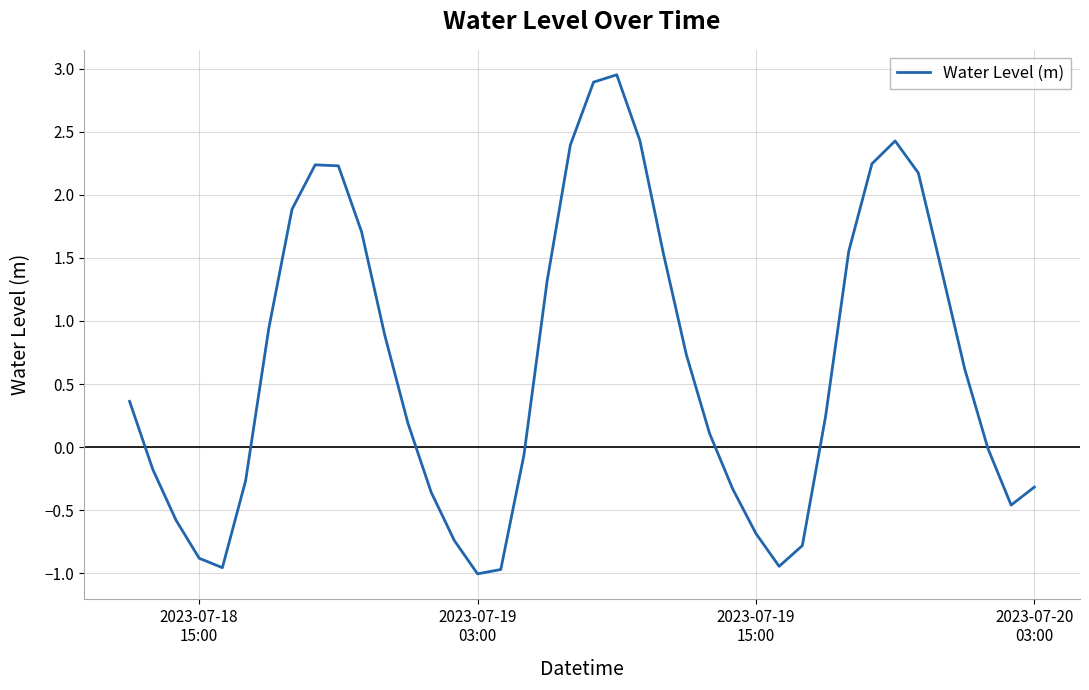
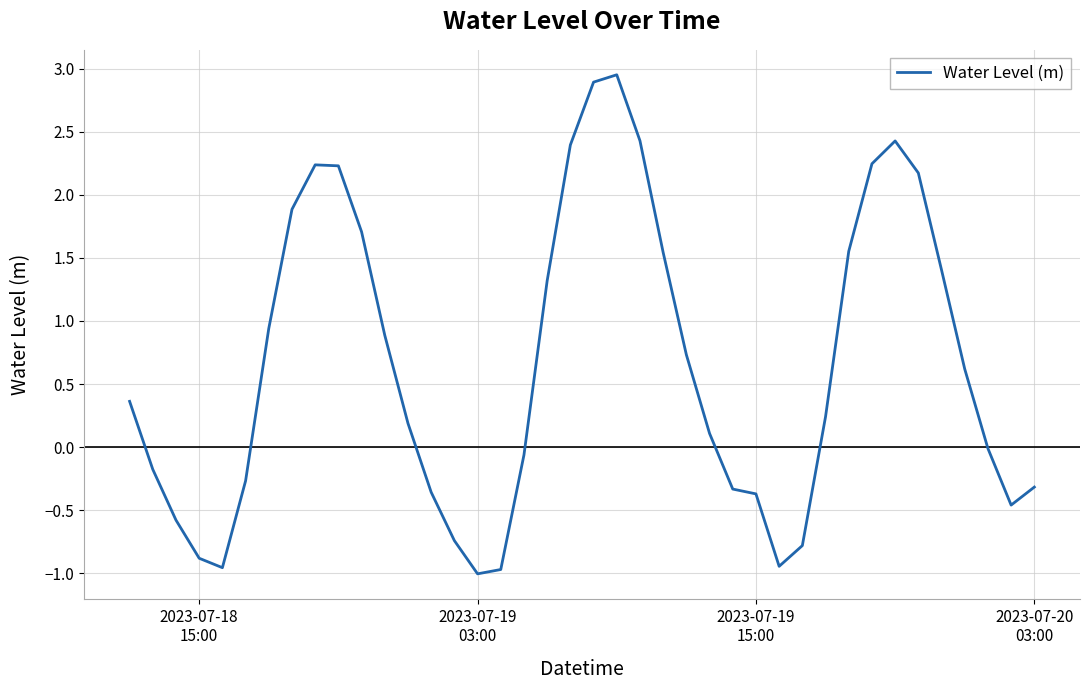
2023-07-19 15:00: -0.69 -> -0.37
